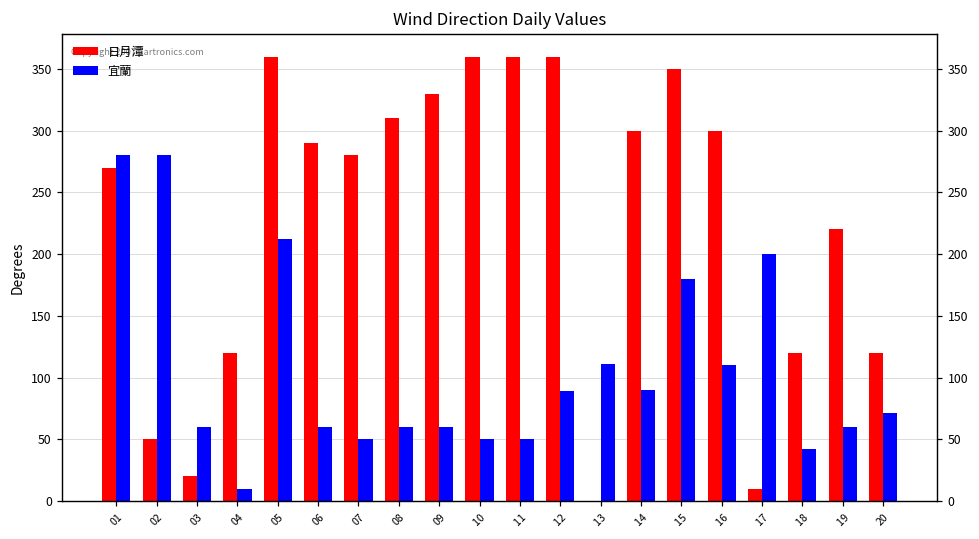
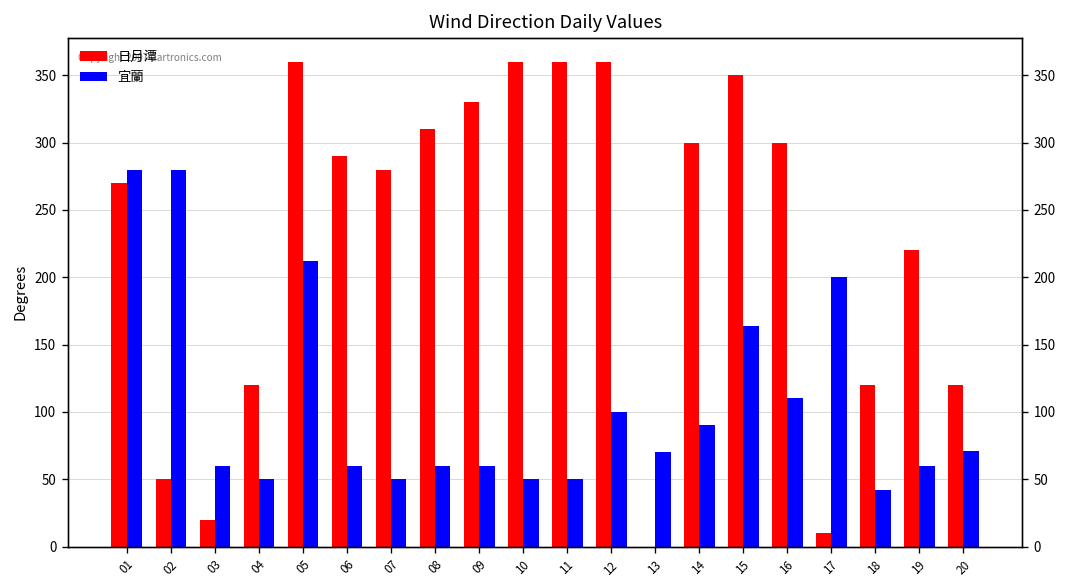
宜蘭, 04: 10 -> 50
宜蘭, 12: 89 -> 100
宜蘭, 13: 111 -> 70
宜蘭, 15: 180 -> 164
